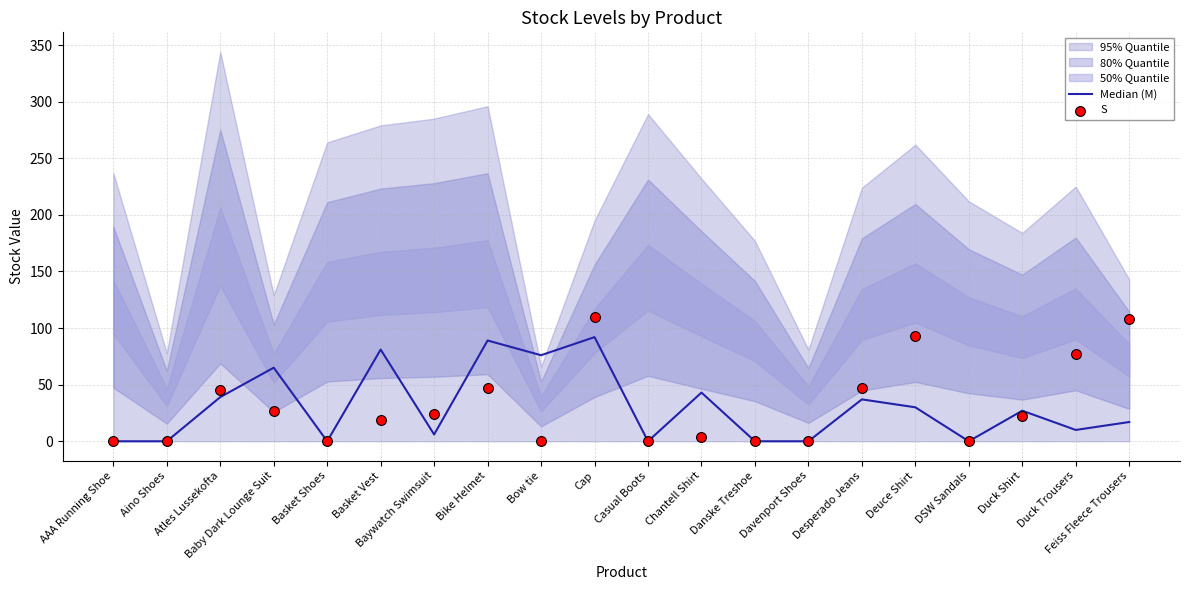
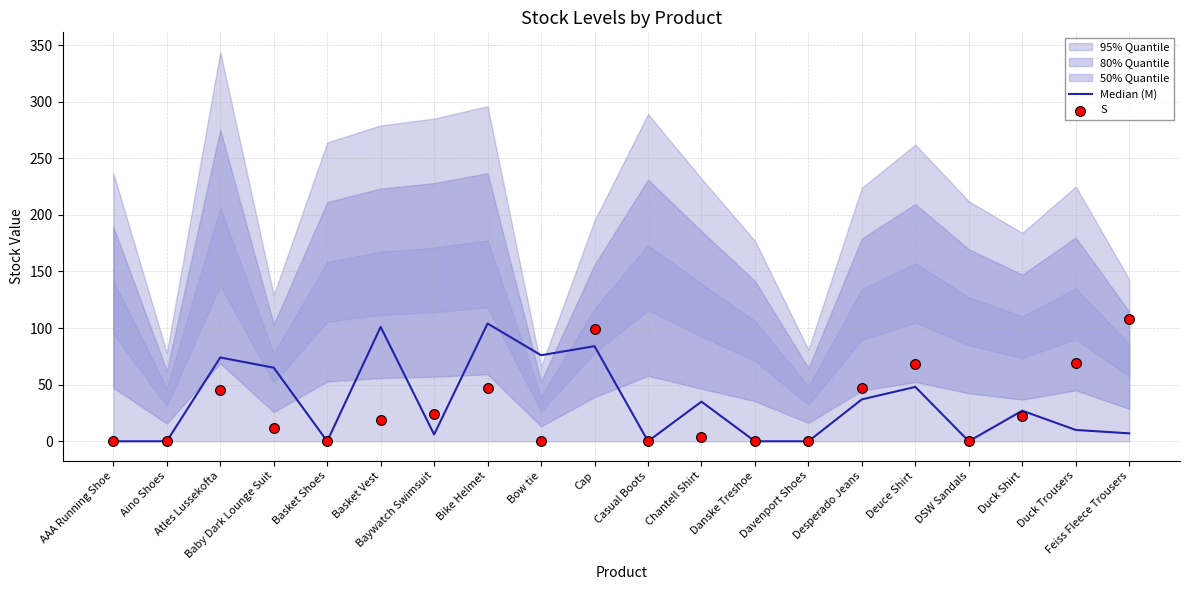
Median (M), Atles Lussekofta: 39 -> 74
S, Baby Dark Lounge Suit: 27 -> 12
Median (M), Basket Vest: 81 -> 101
Median (M), Bike Helmet: 89 -> 104
Median (M), Cap: 92 -> 84
S, Cap: 110 -> 99
Median (M), Chantell Shirt: 43 -> 35
Median (M), Deuce Shirt: 30 -> 48
S, Deuce Shirt: 93 -> 68
S, Duck Trousers: 77 -> 69
Median (M), Feiss Fleece Trousers: 17 -> 7
